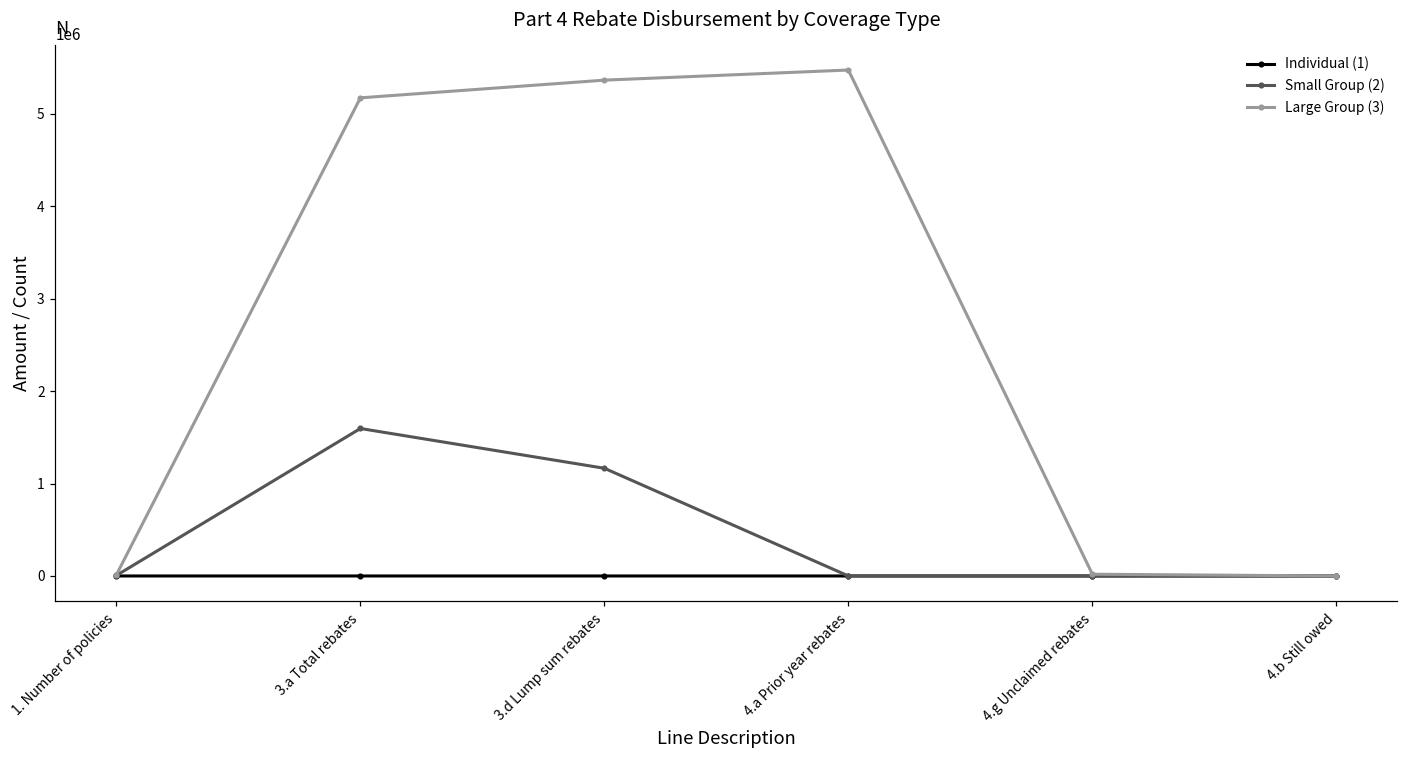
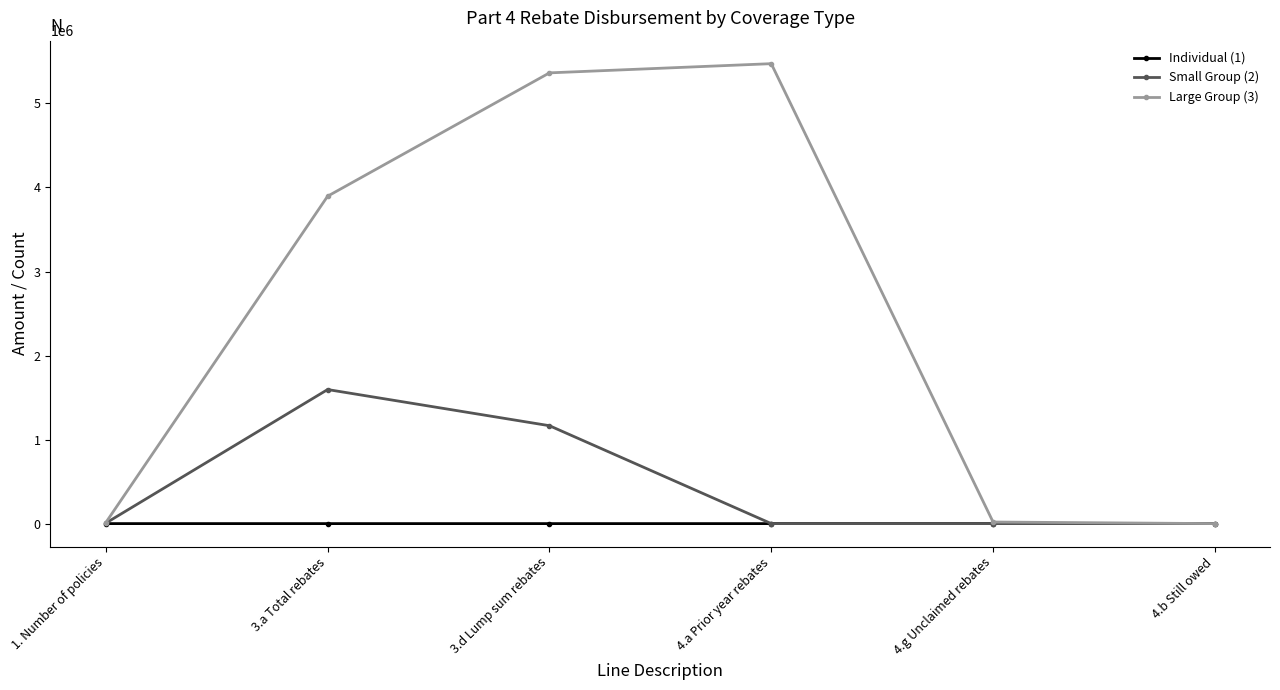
Large Group (3), 3.a Total rebates: 5200000 -> 3900000
